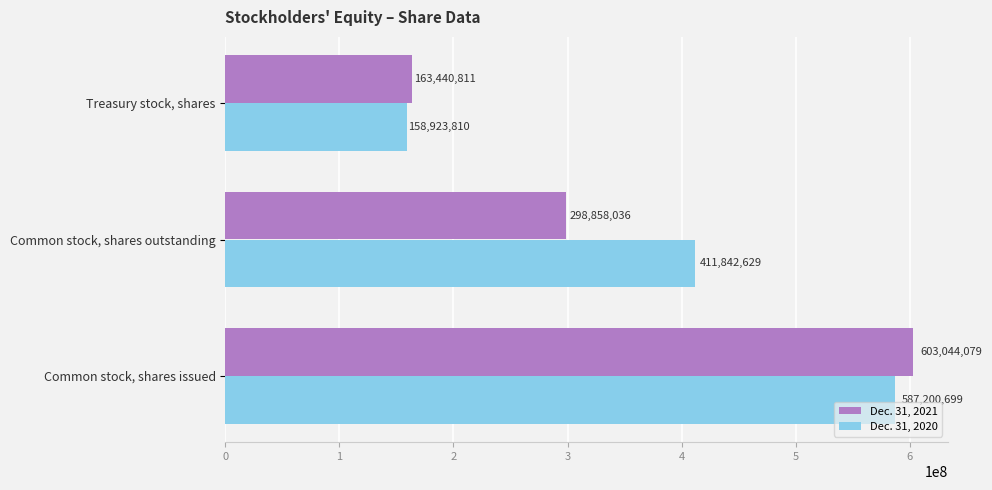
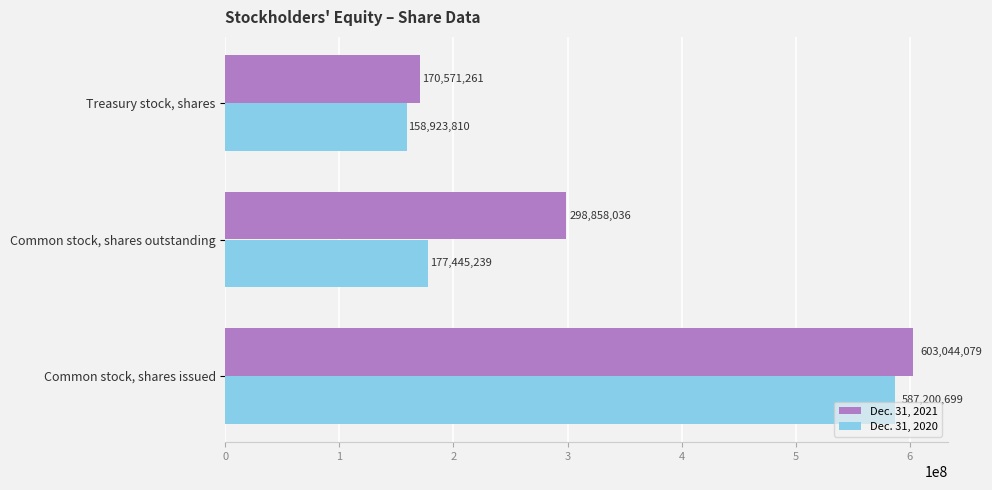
Dec. 31, 2021, Treasury stock, shares: 163,440,811 -> 170,571,261
Dec. 31, 2020, Common stock, shares outstanding: 411,842,629 -> 177,445,239
